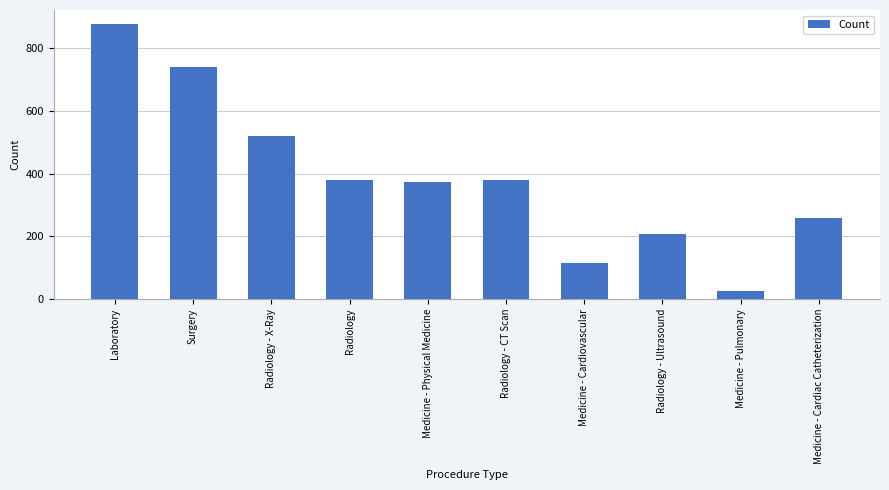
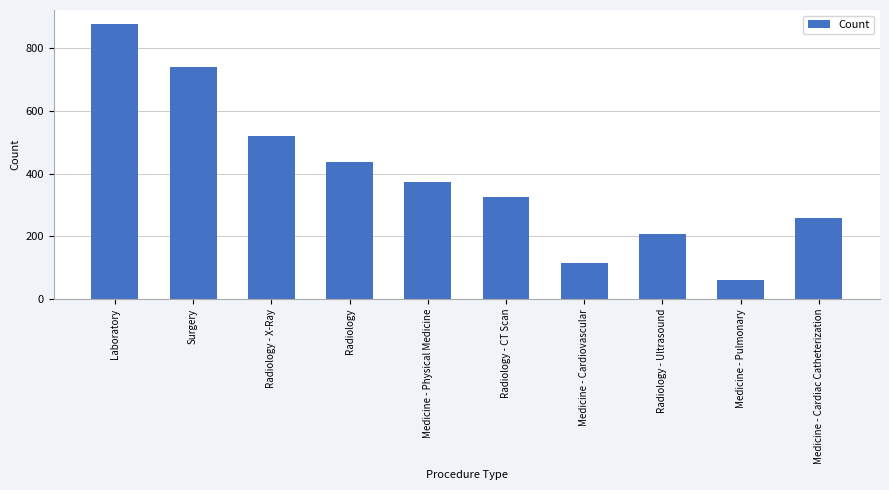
Radiology: 380 -> 440
Radiology - CT Scan: 380 -> 320
Medicine - Pulmonary: 30 -> 60
